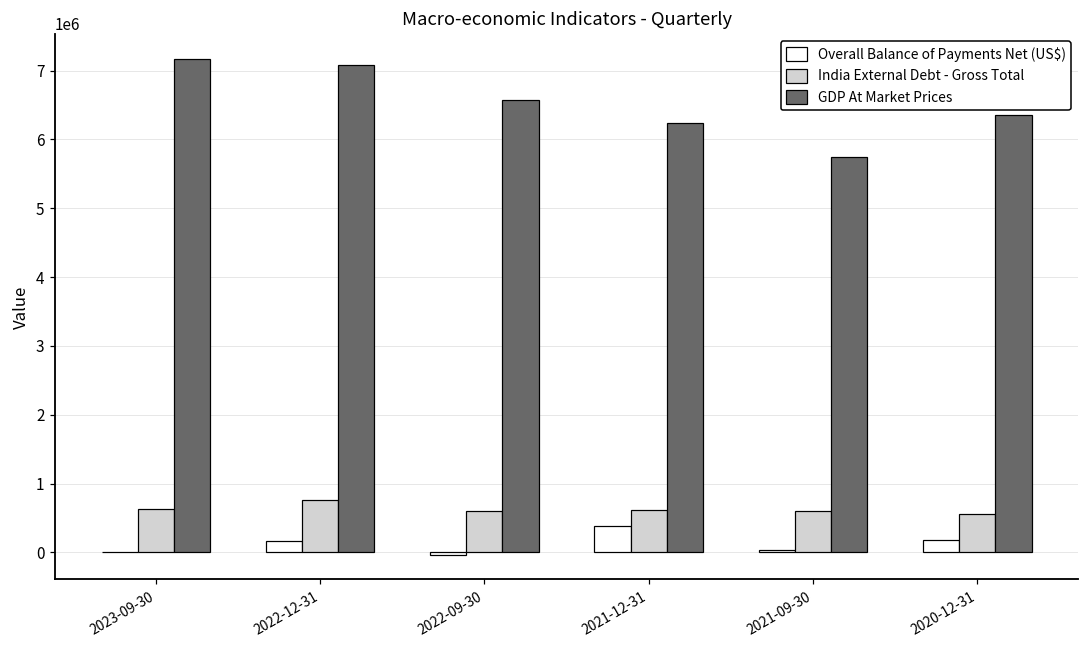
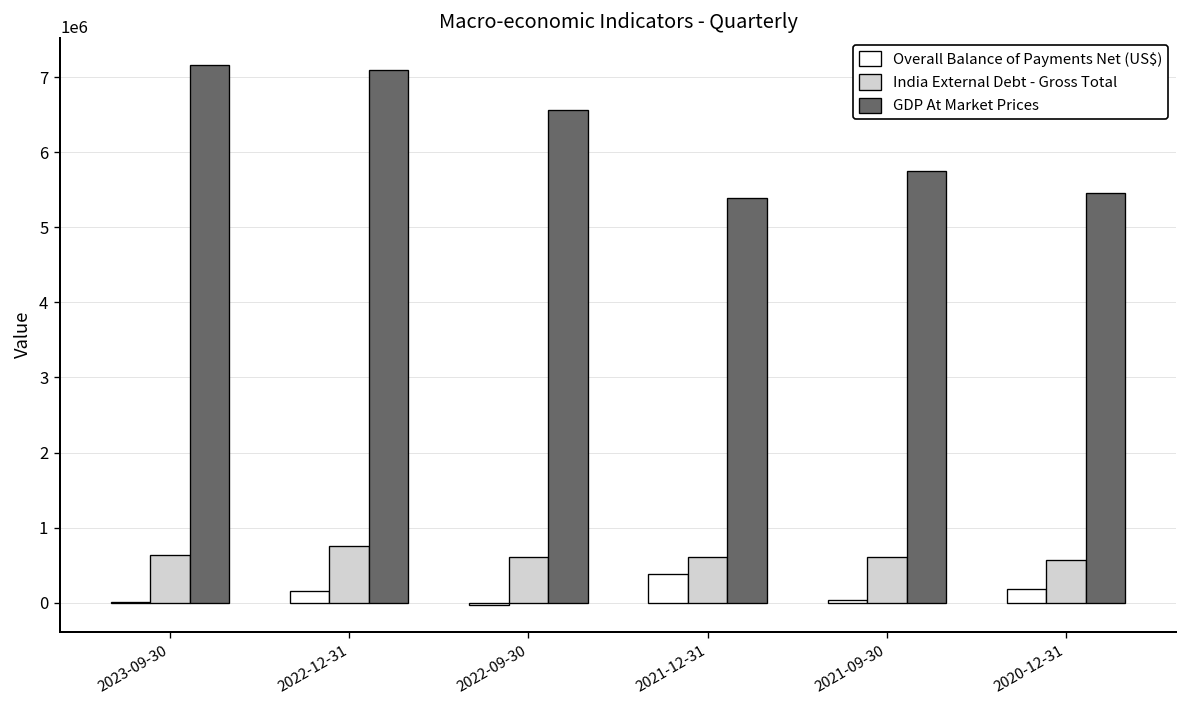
GDP At Market Prices, 2021-12-31: 6200000 -> 5400000
GDP At Market Prices, 2020-12-31: 6300000 -> 5500000
